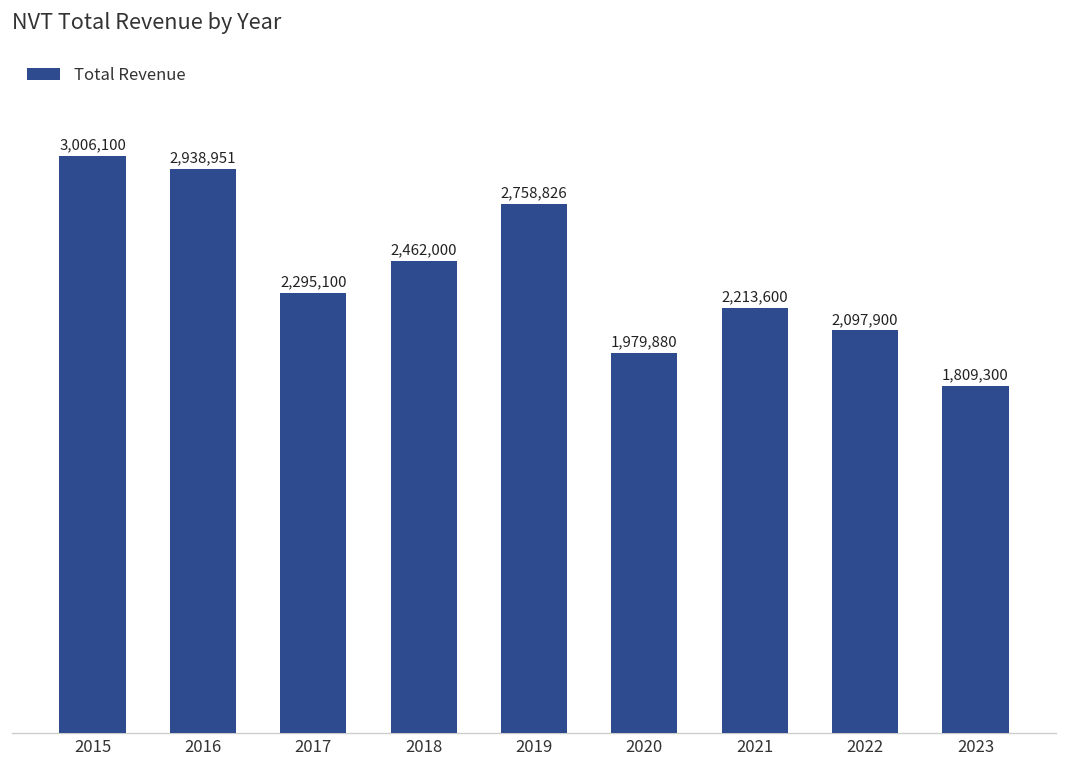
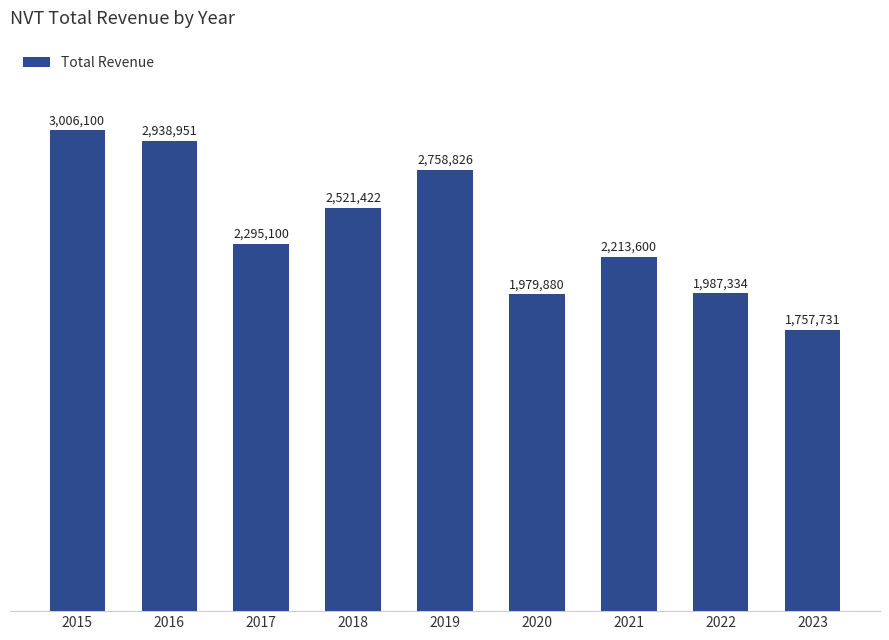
2018: 2,462,000 -> 2,521,422
2022: 2,097,900 -> 1,987,334
2023: 1,809,300 -> 1,757,731
